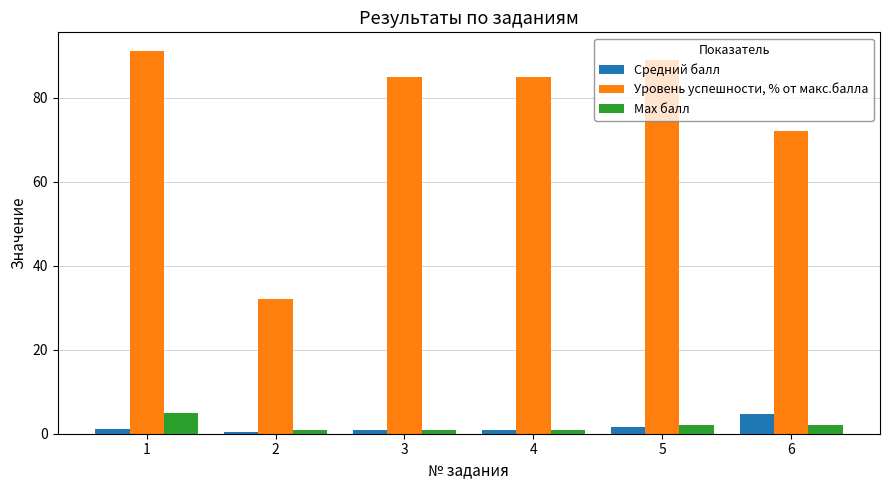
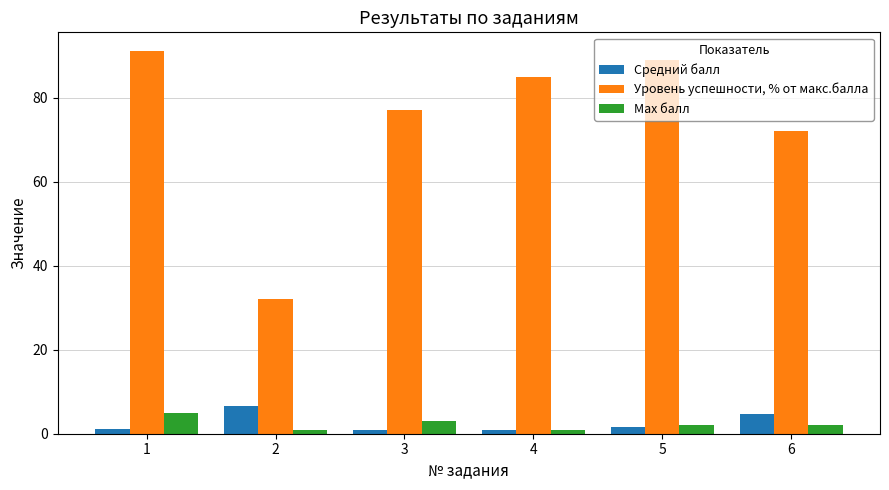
Средний балл, 2: 0 -> 7
Уровень успешности, % от макс.балла, 3: 85 -> 77
Max балл, 3: 1 -> 3
